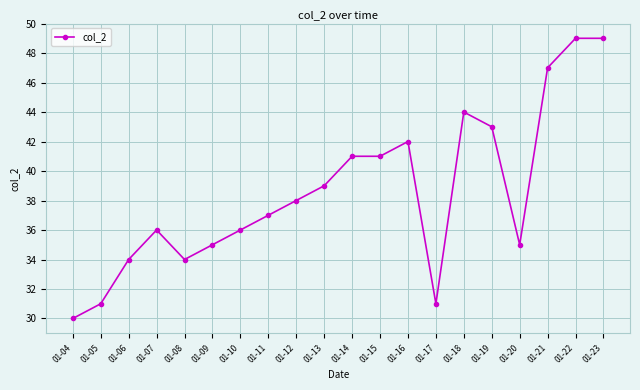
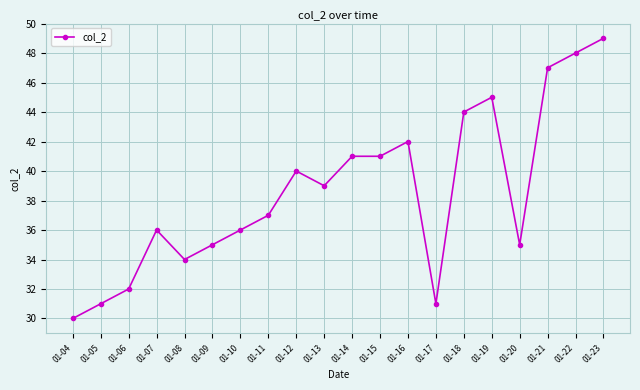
01-06: 34 -> 32
01-12: 38 -> 40
01-19: 43 -> 45
01-22: 49 -> 48
